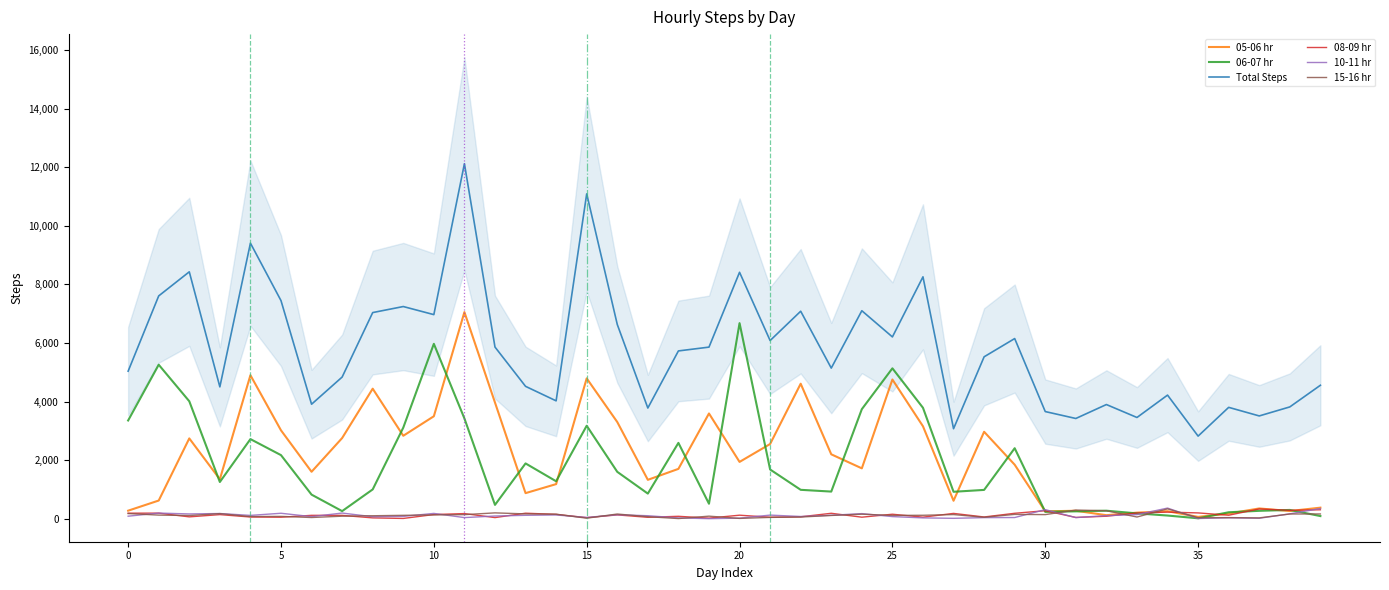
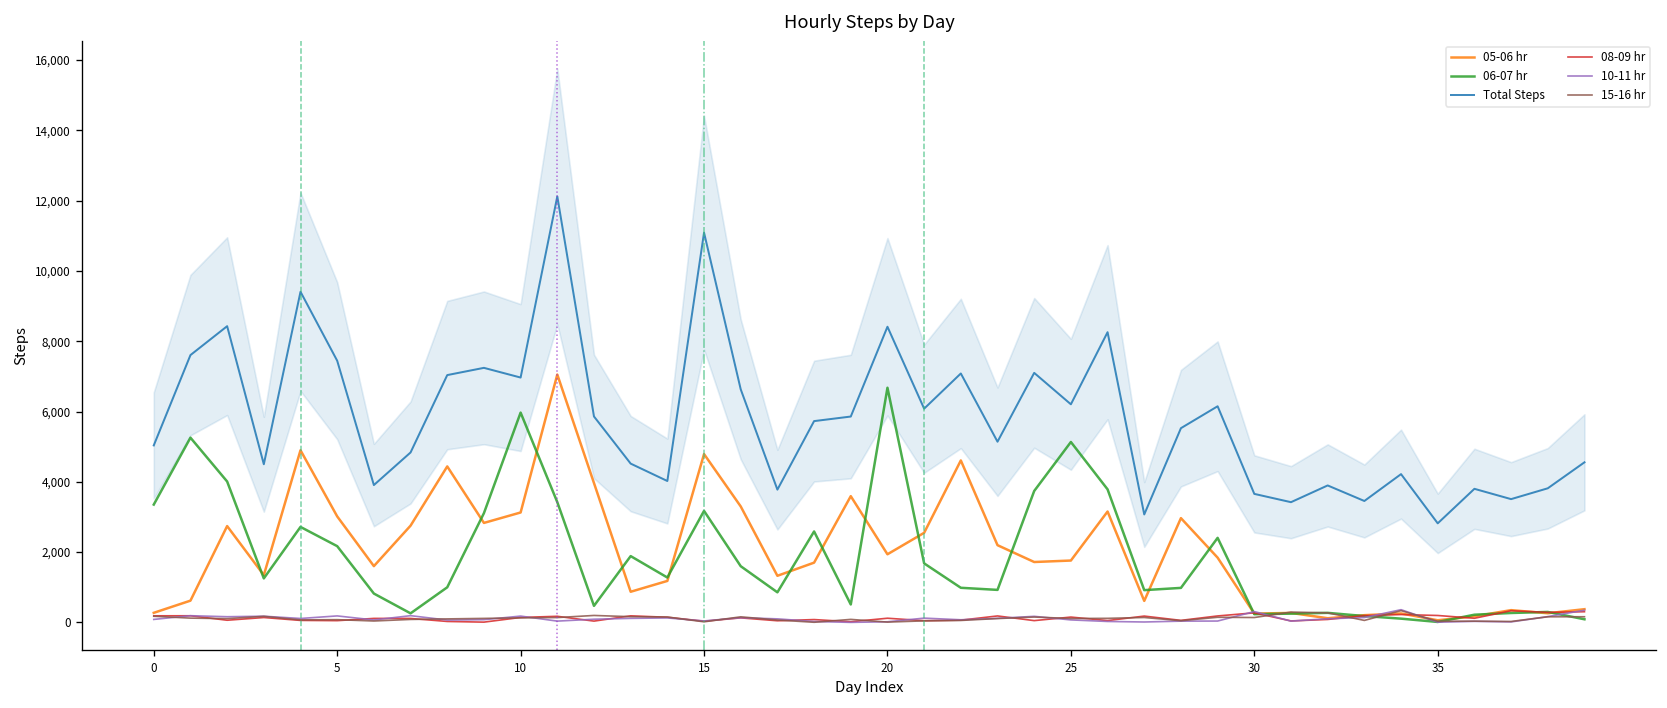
05-06 hr, 10: 3,500 -> 3,100
05-06 hr, 25: 4,800 -> 1,800
